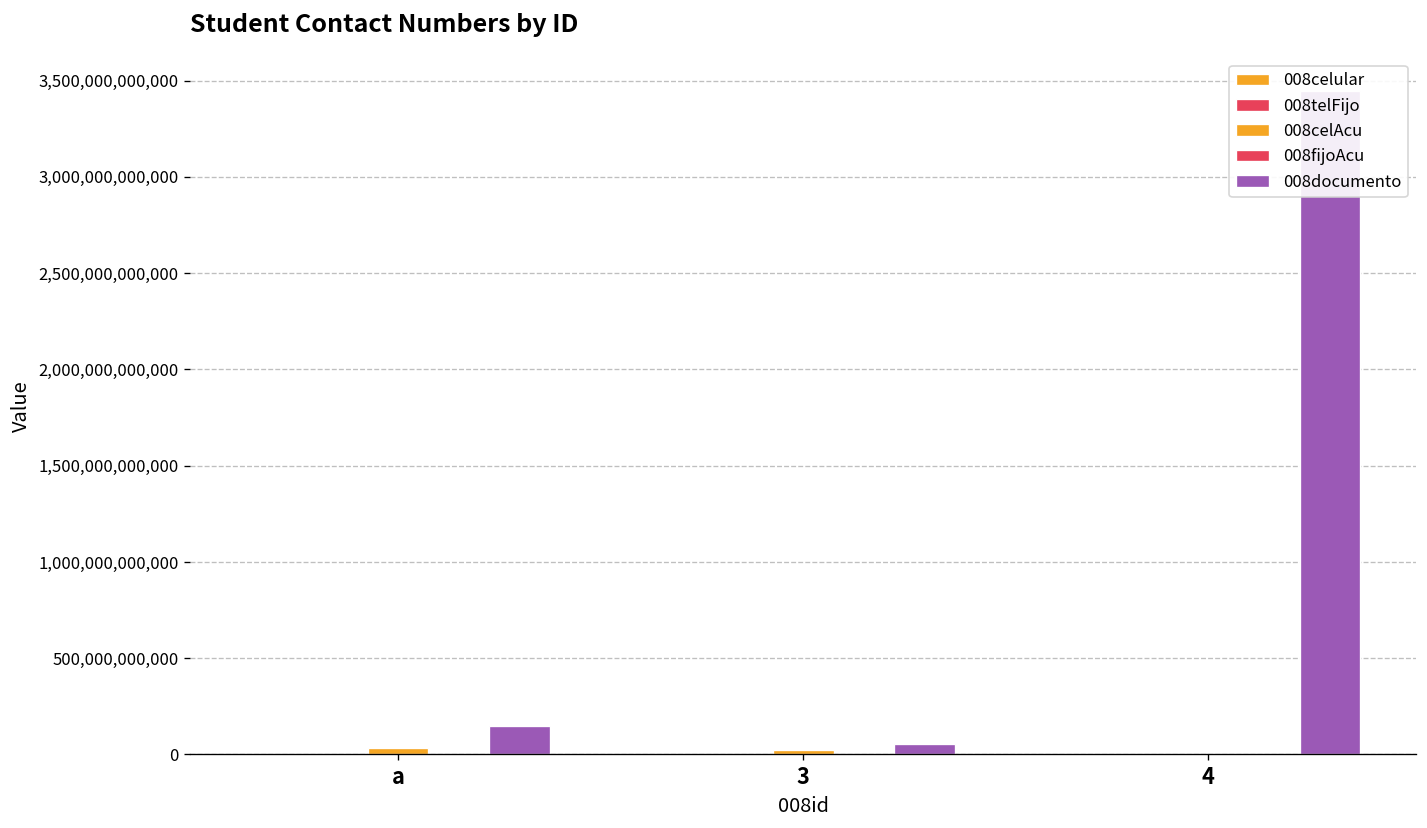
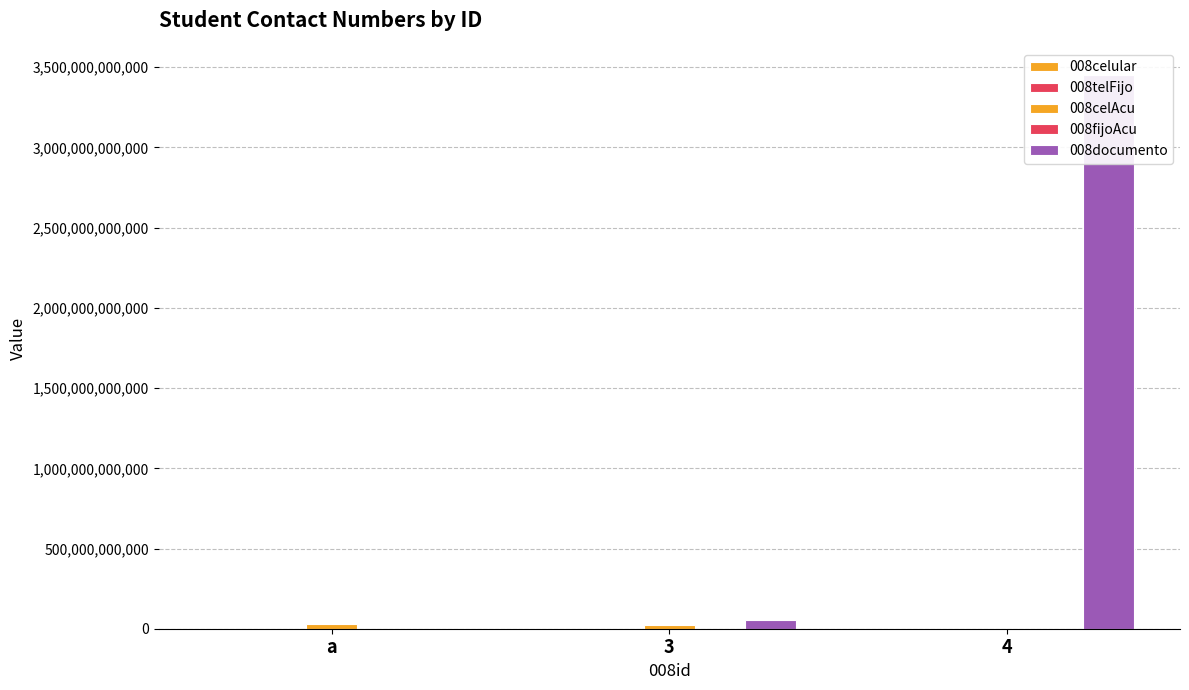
008documento, a: 150,000,000,000 -> 0
